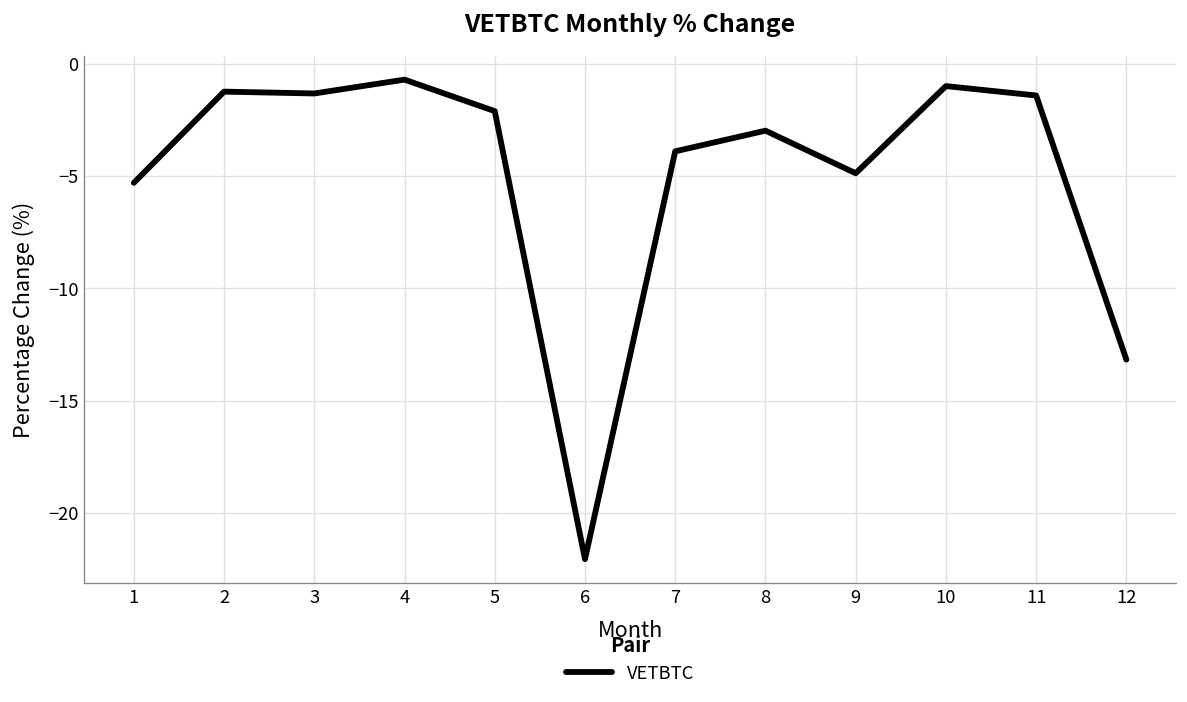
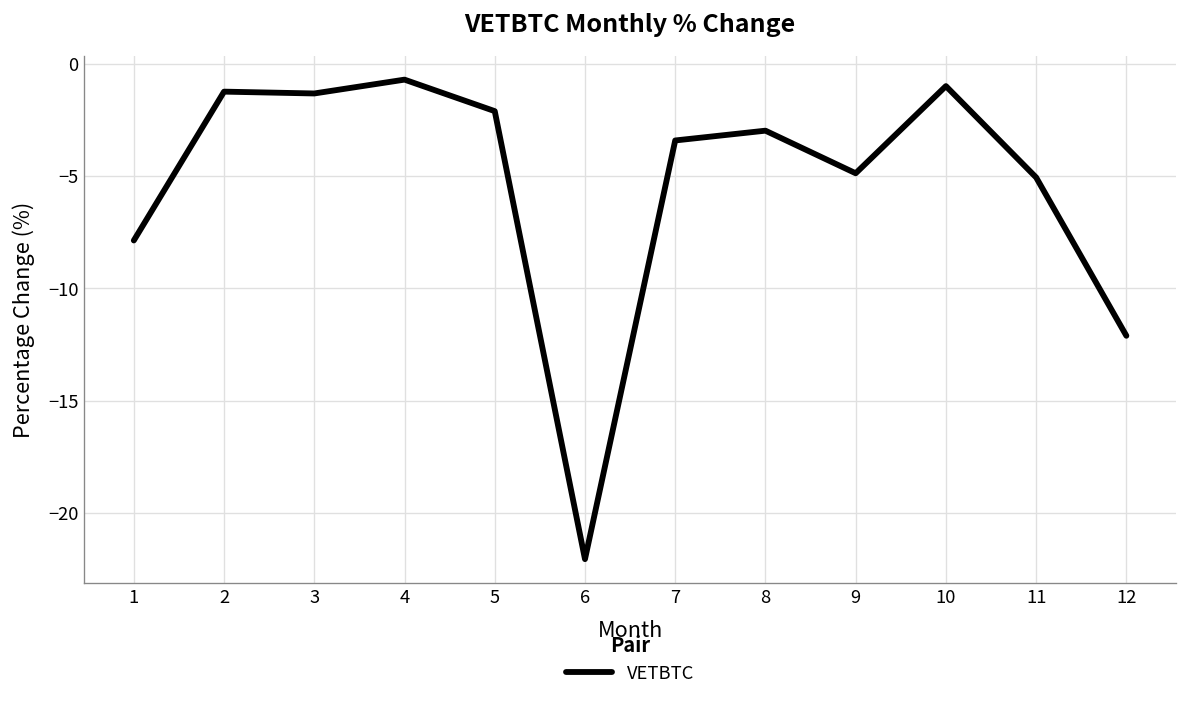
1: -5.3 -> -7.9
7: -3.9 -> -3.4
11: -1.4 -> -5.1
12: -13.2 -> -12.1
